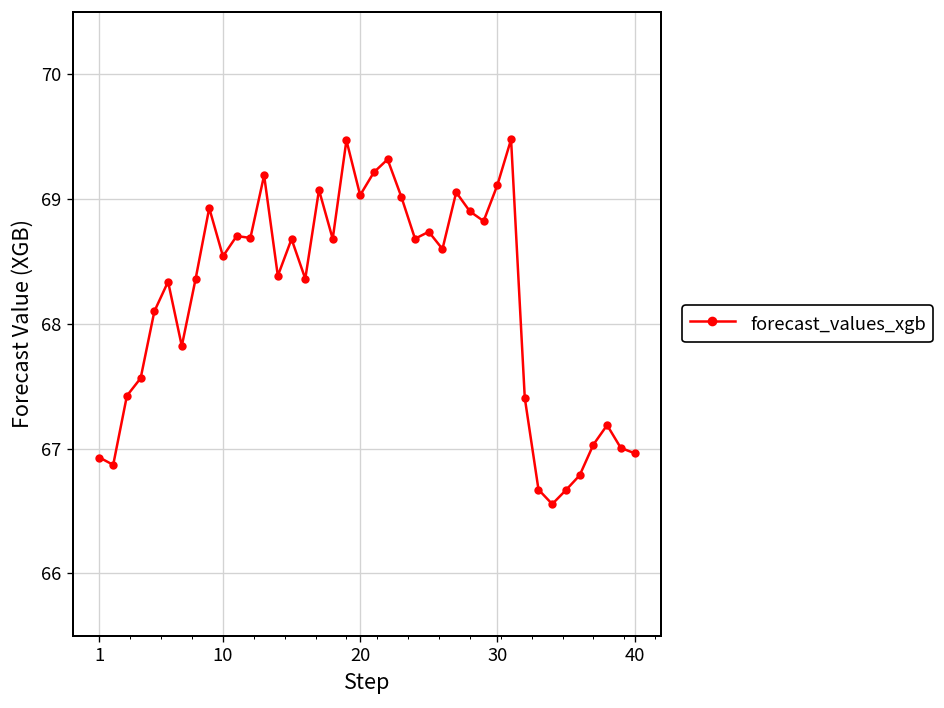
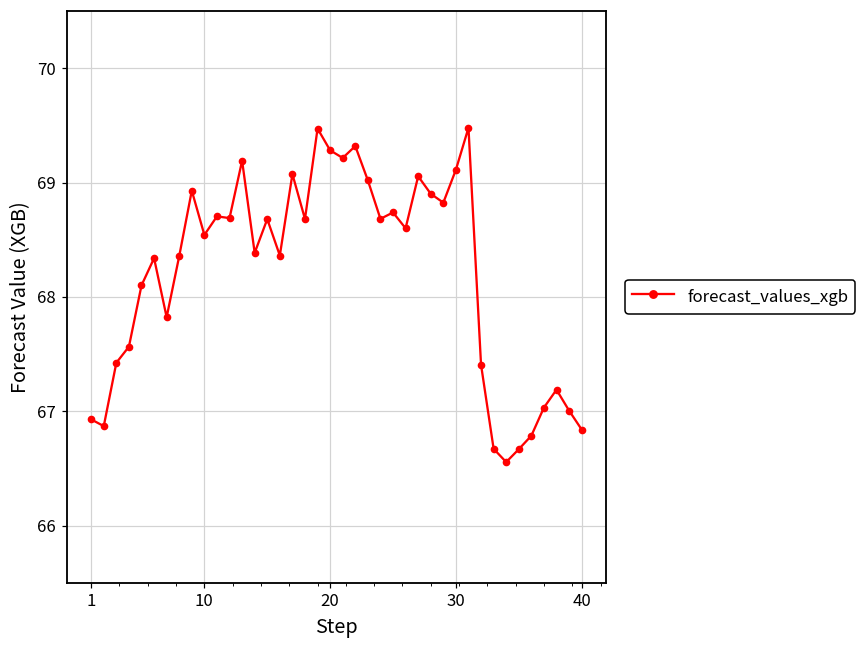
20: 69.03 -> 69.28
40: 66.96 -> 66.84
